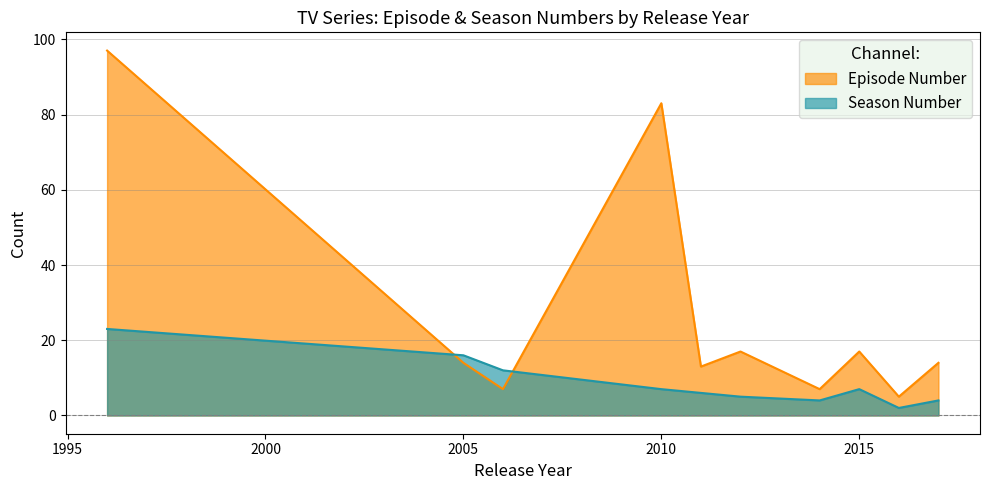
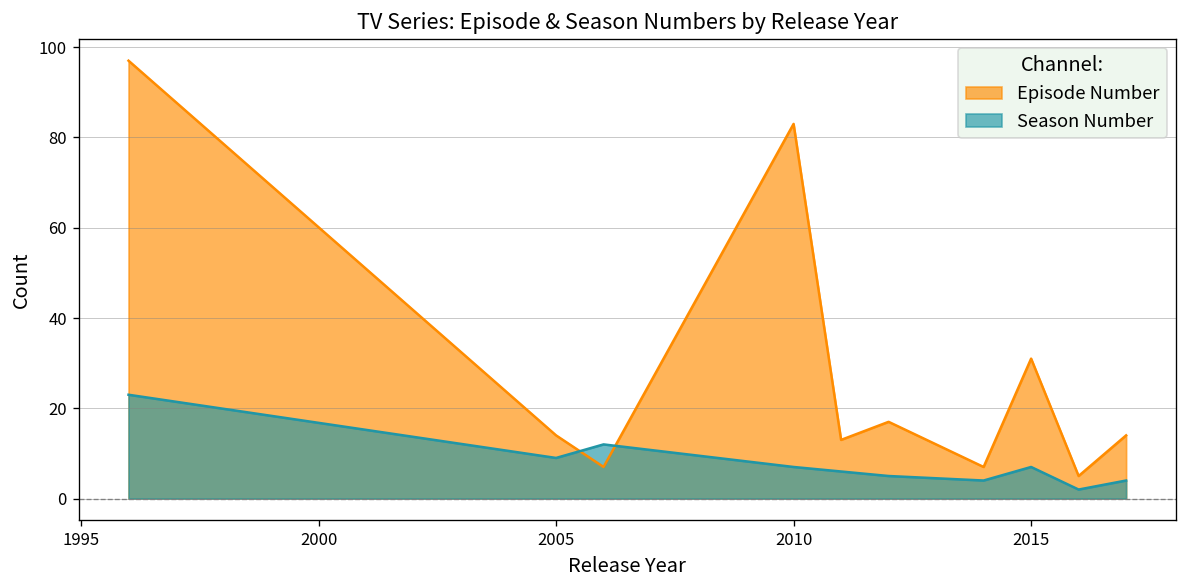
Season Number, 2005: 16 -> 9
Episode Number, 2015: 17 -> 31
